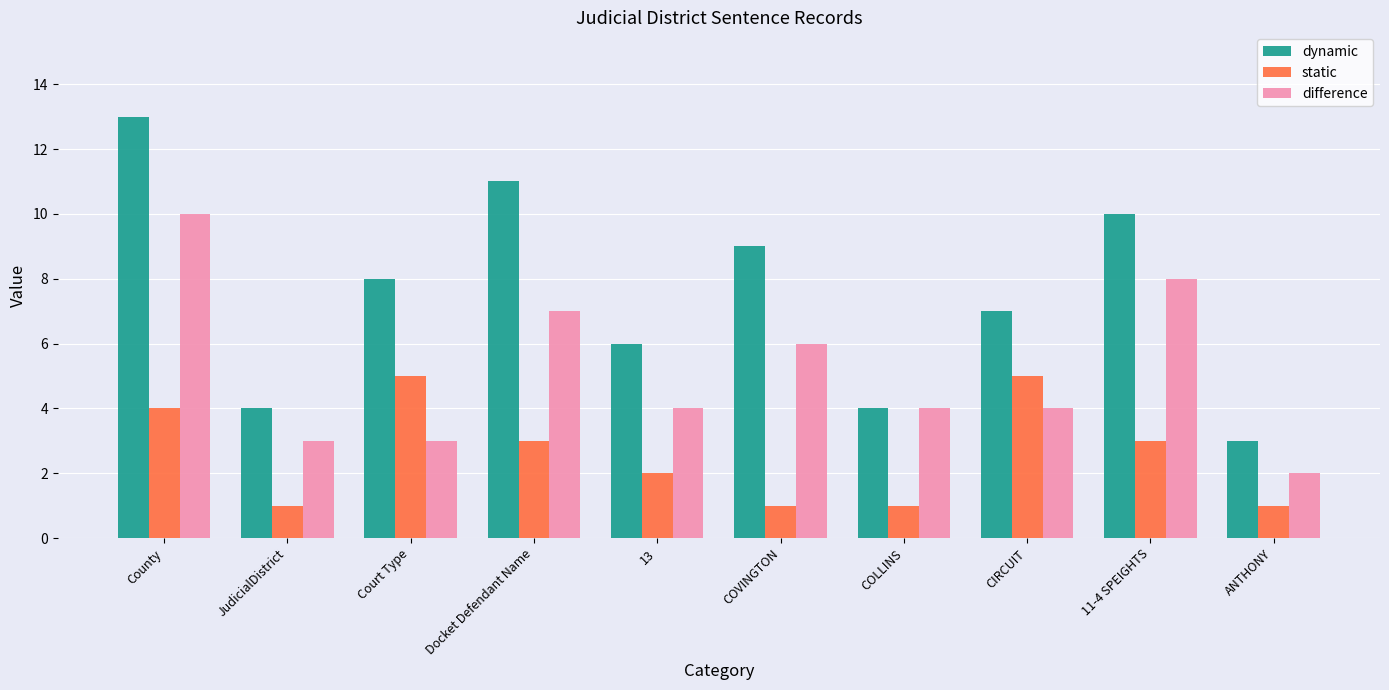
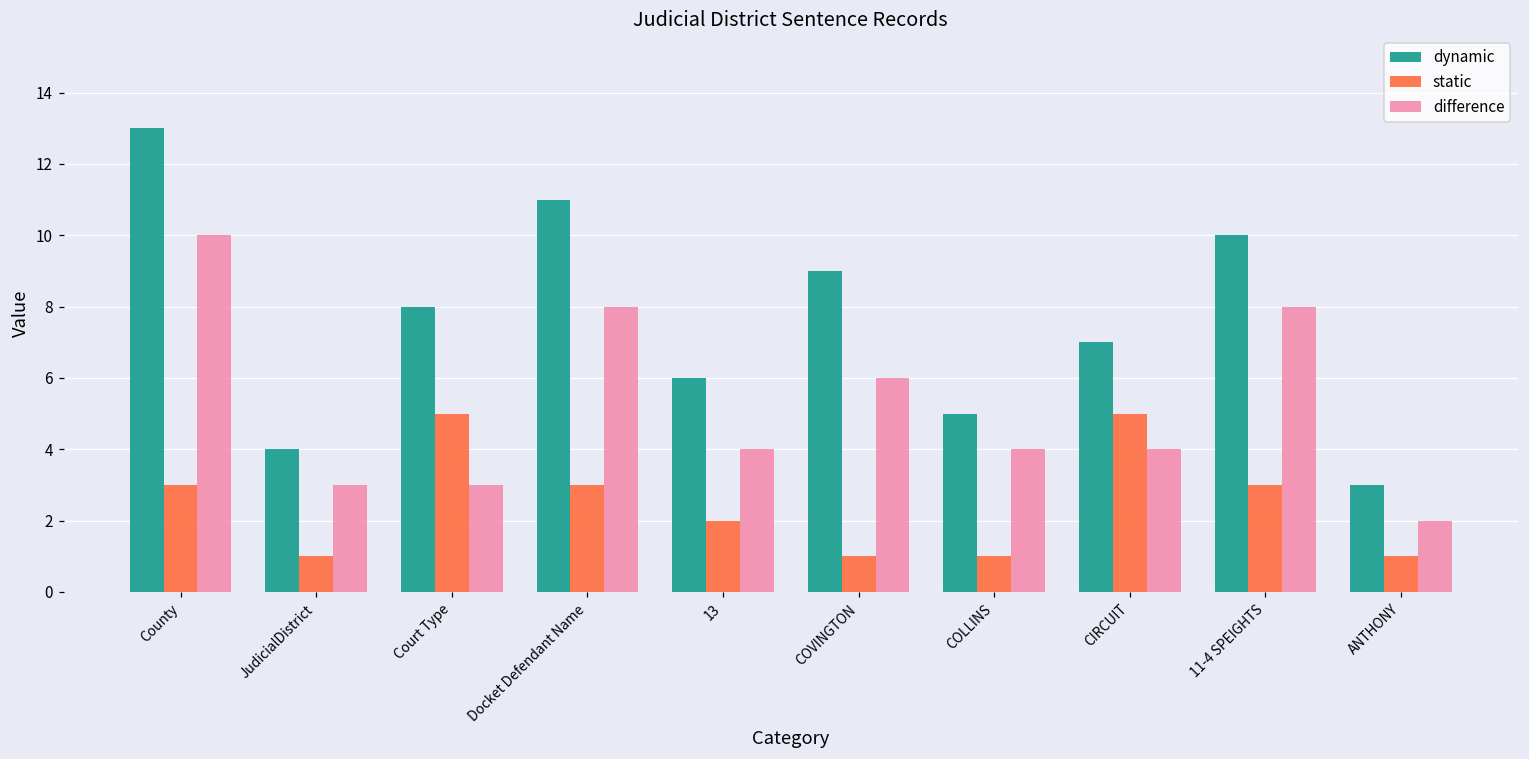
static, County: 4 -> 3
difference, Docket Defendant Name: 7 -> 8
dynamic, COLLINS: 4 -> 5
